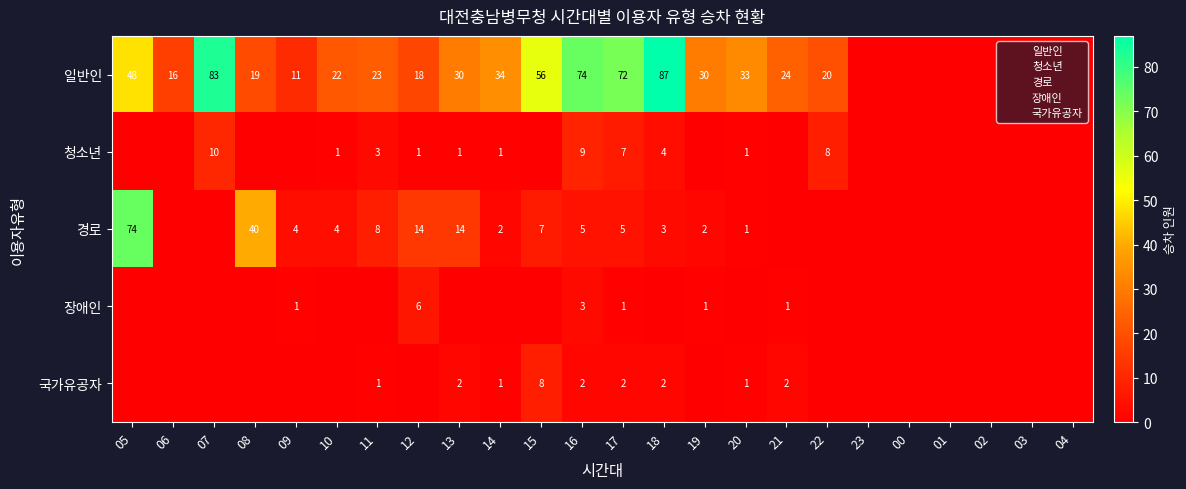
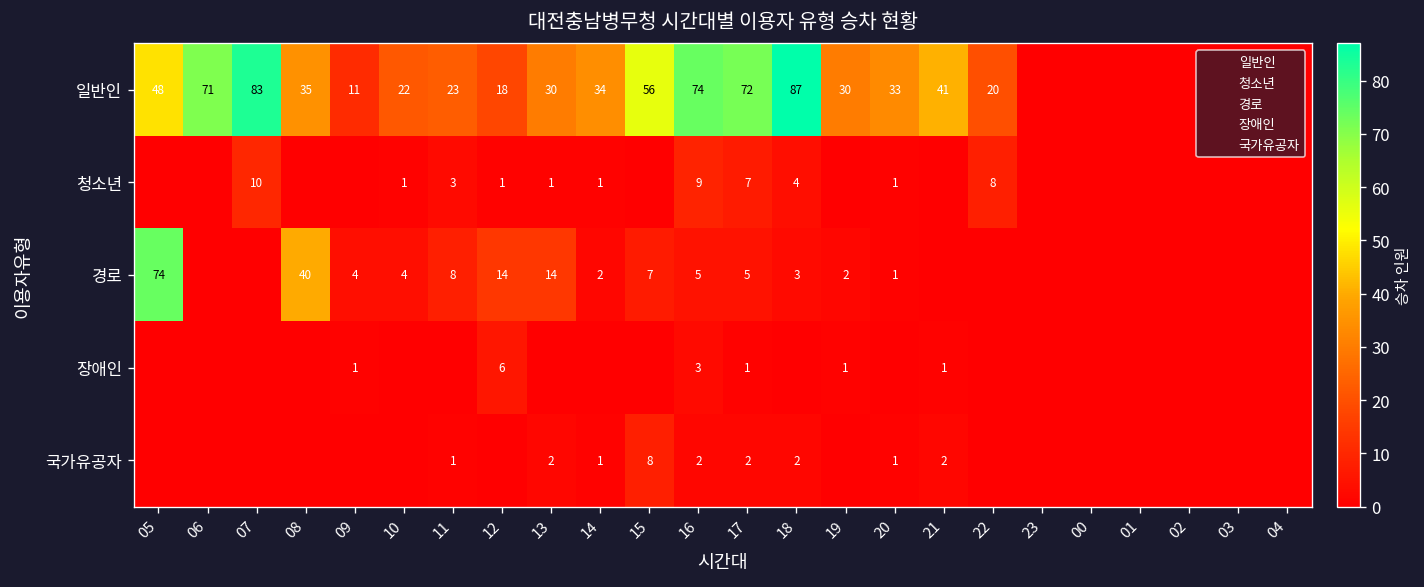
일반인, 06: 16 -> 71
일반인, 08: 19 -> 35
일반인, 21: 24 -> 41
